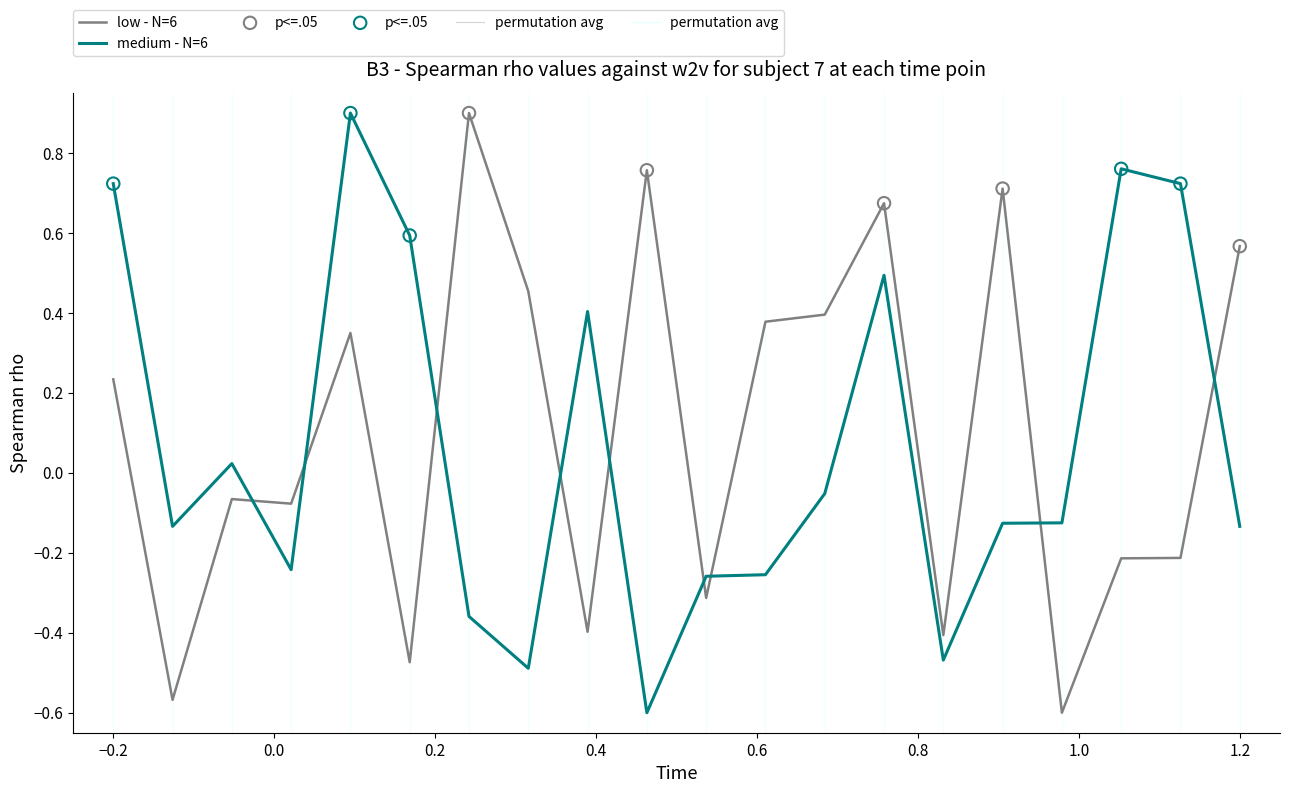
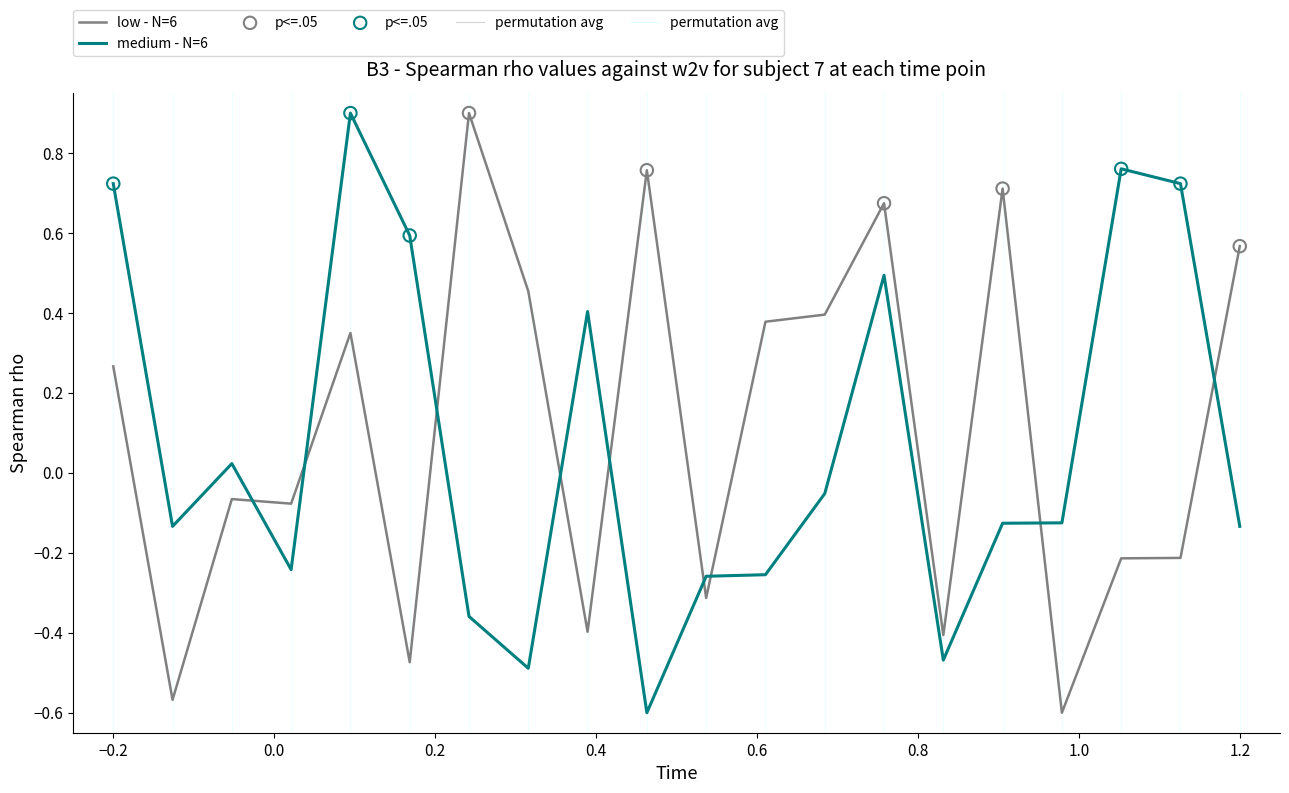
low - N=6, −0.2: 0.23 -> 0.27
